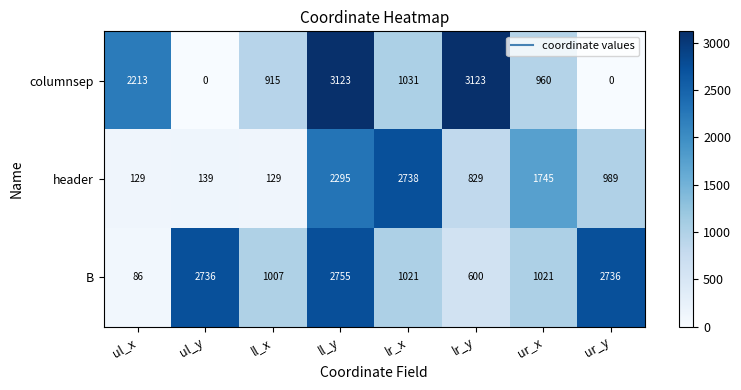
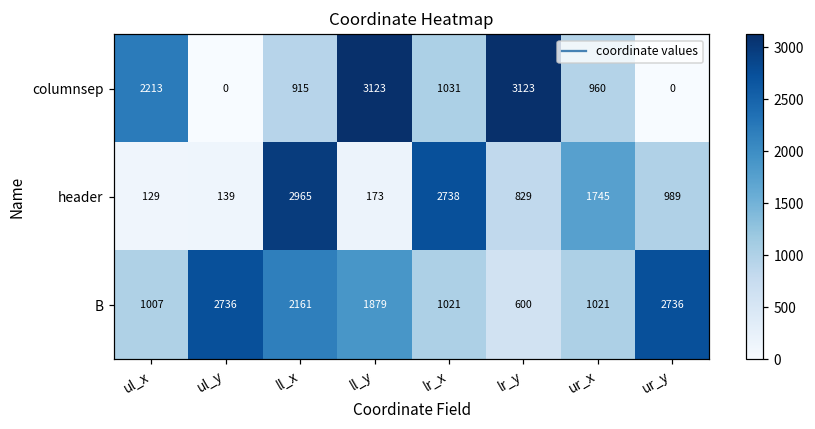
header, ll_x: 129 -> 2965
header, ll_y: 2295 -> 173
B, ul_x: 86 -> 1007
B, ll_x: 1007 -> 2161
B, ll_y: 2755 -> 1879
